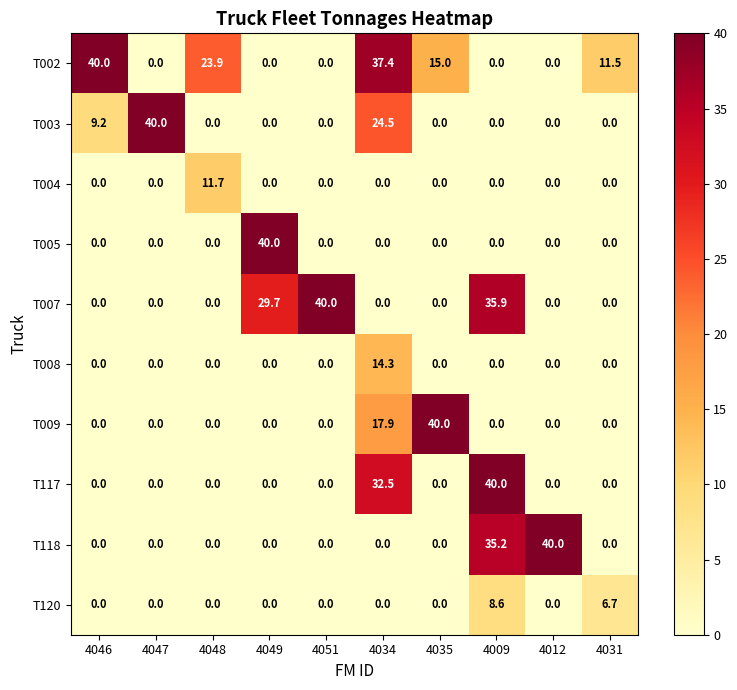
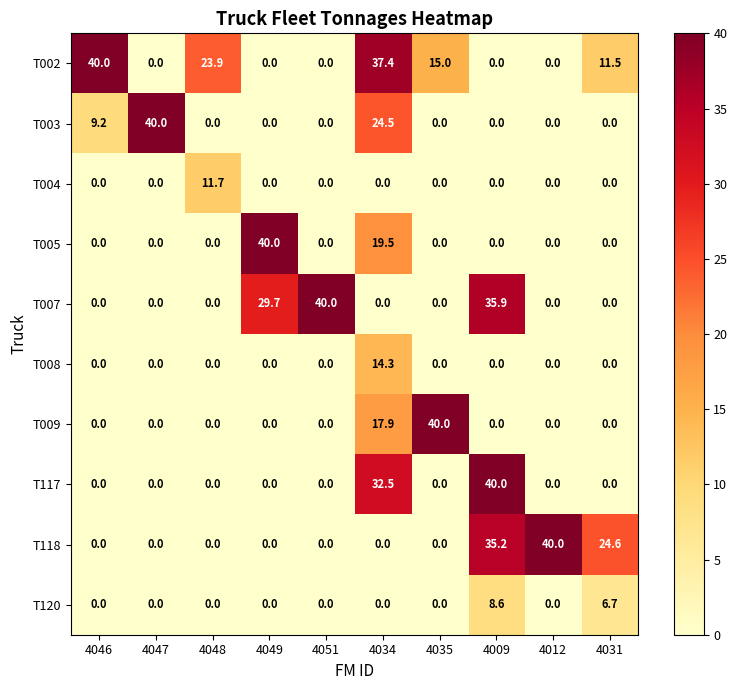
T005, 4034: 0.0 -> 19.5
T118, 4031: 0.0 -> 24.6
